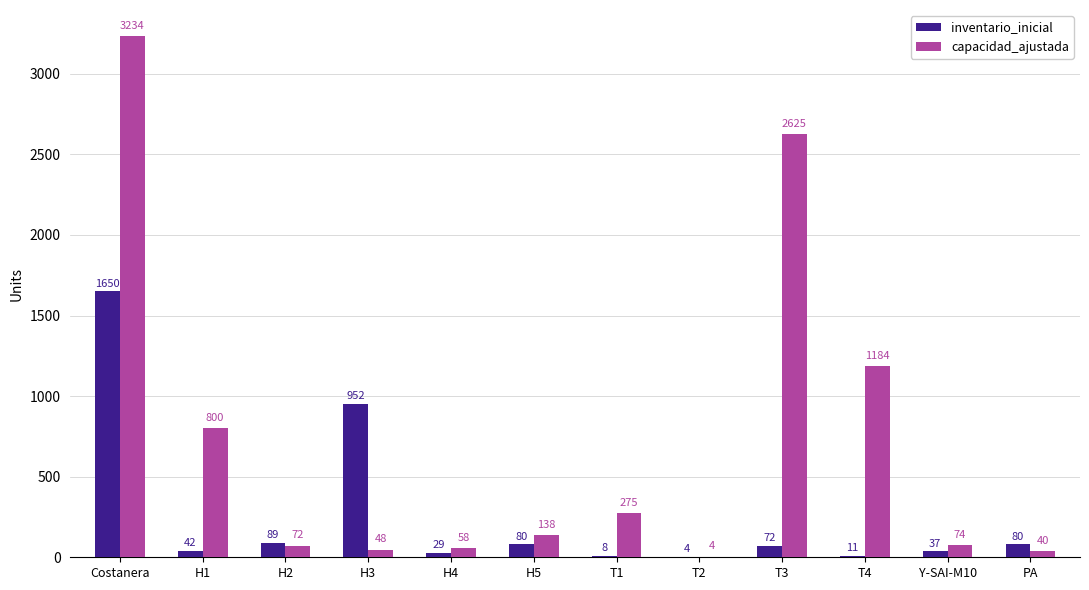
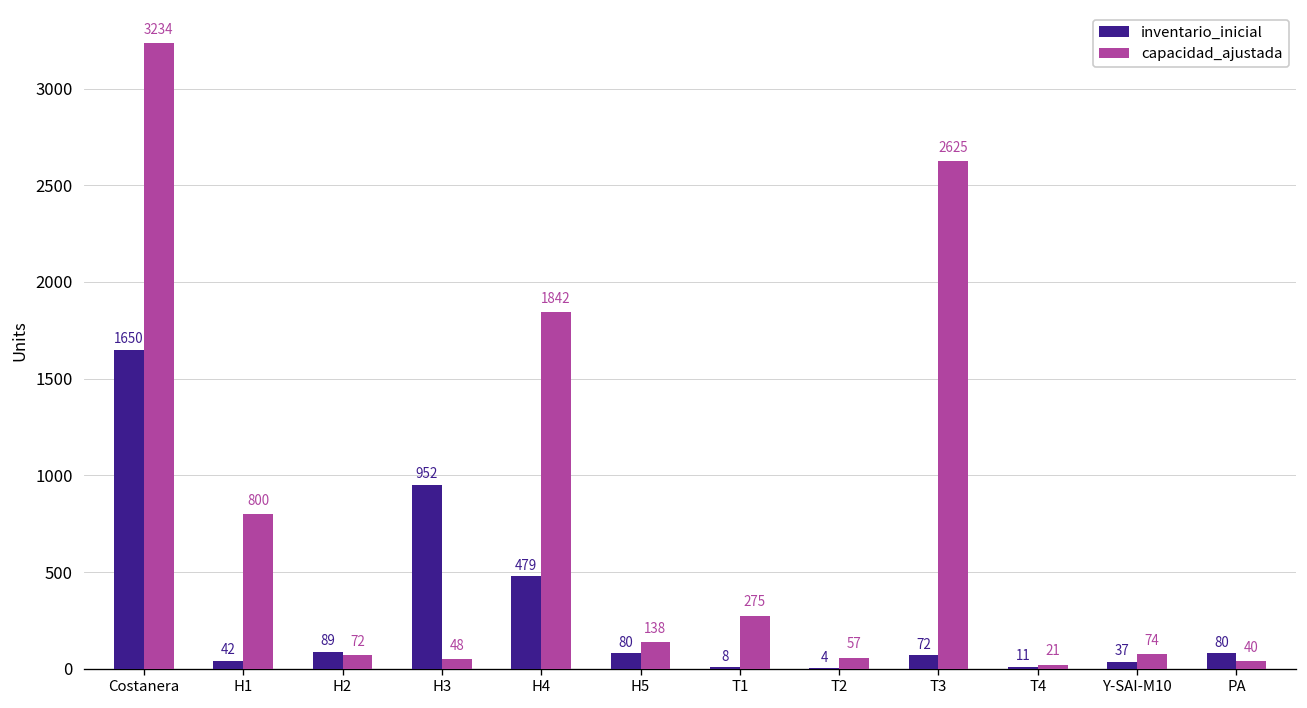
inventario_inicial, H4: 29 -> 479
capacidad_ajustada, H4: 58 -> 1842
capacidad_ajustada, T2: 4 -> 57
capacidad_ajustada, T4: 1184 -> 21
